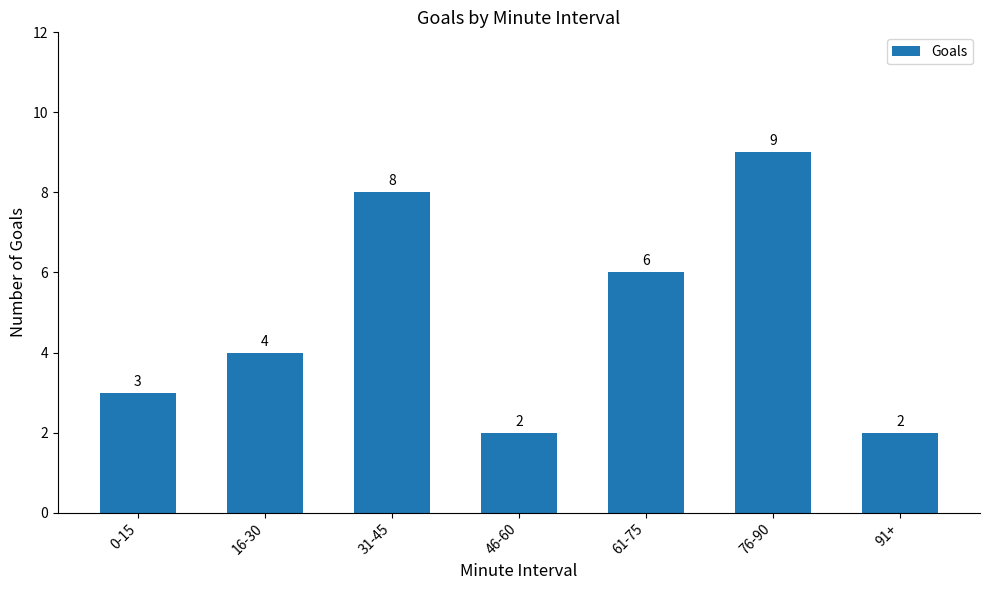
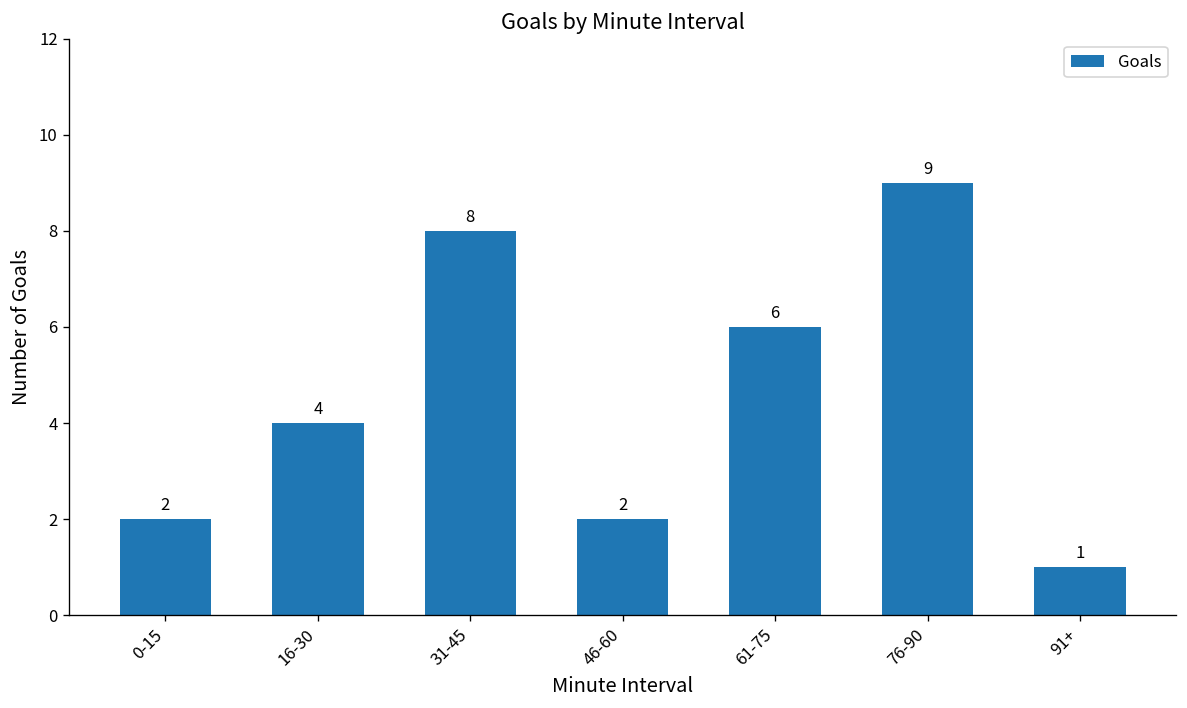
0-15: 3 -> 2
91+: 2 -> 1
